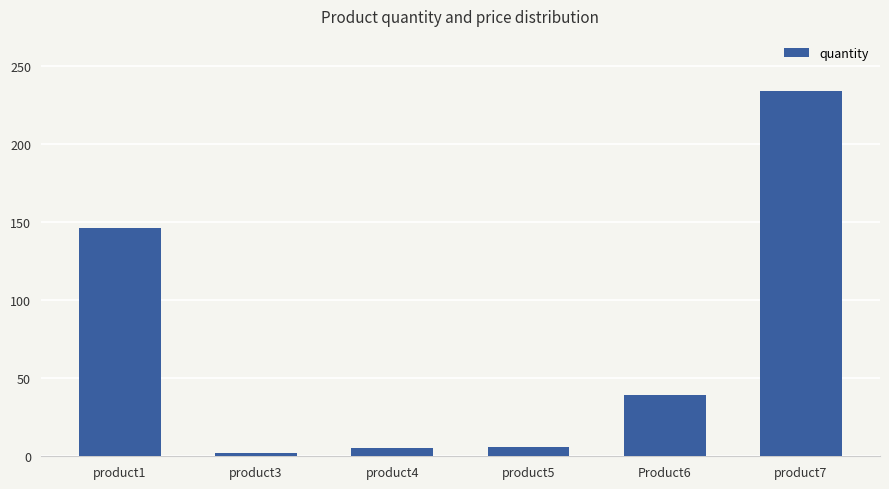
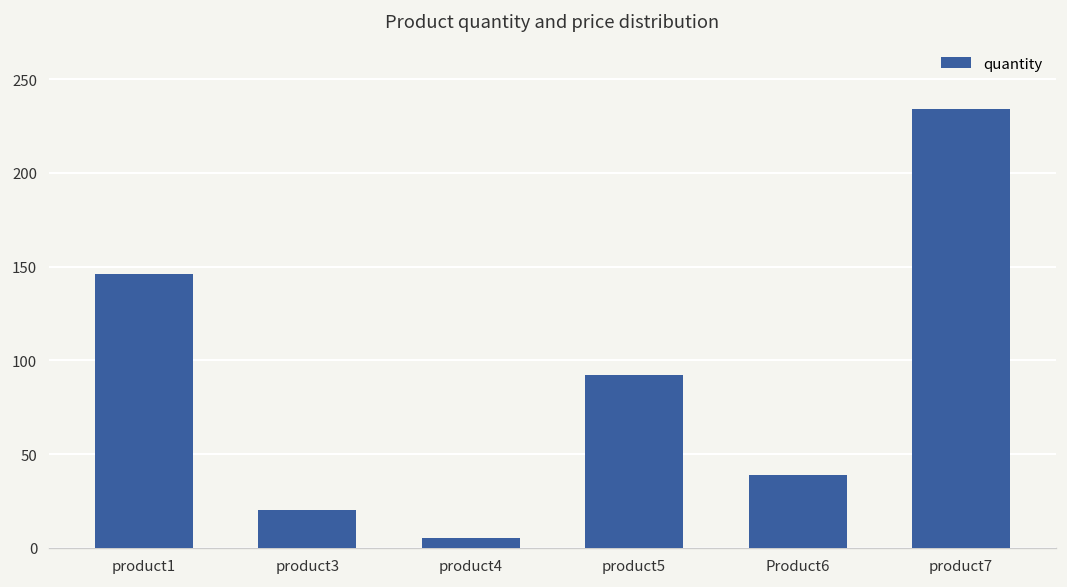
product3: 2 -> 20
product5: 6 -> 92
